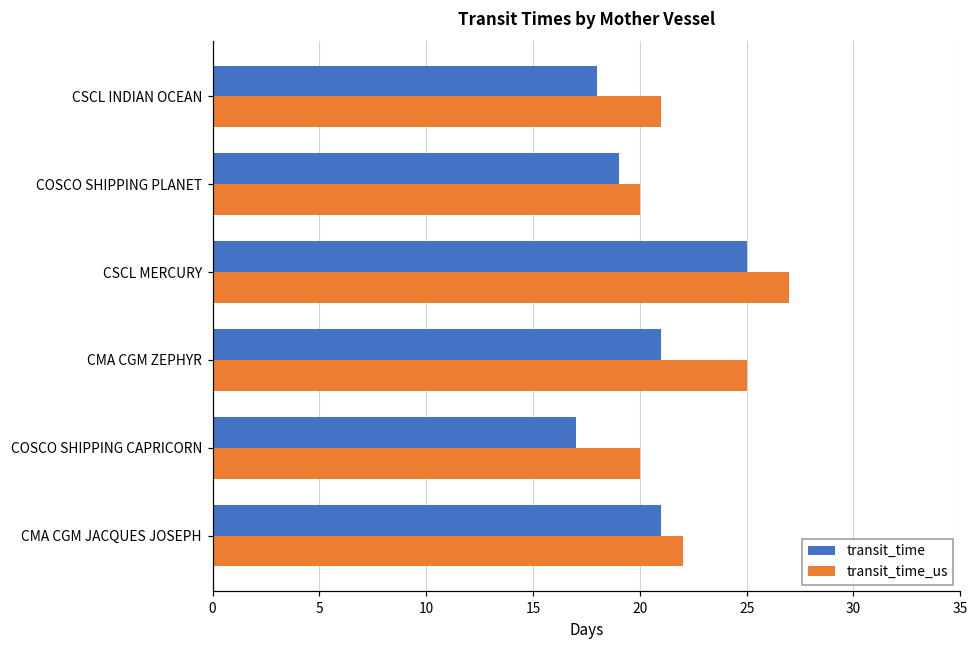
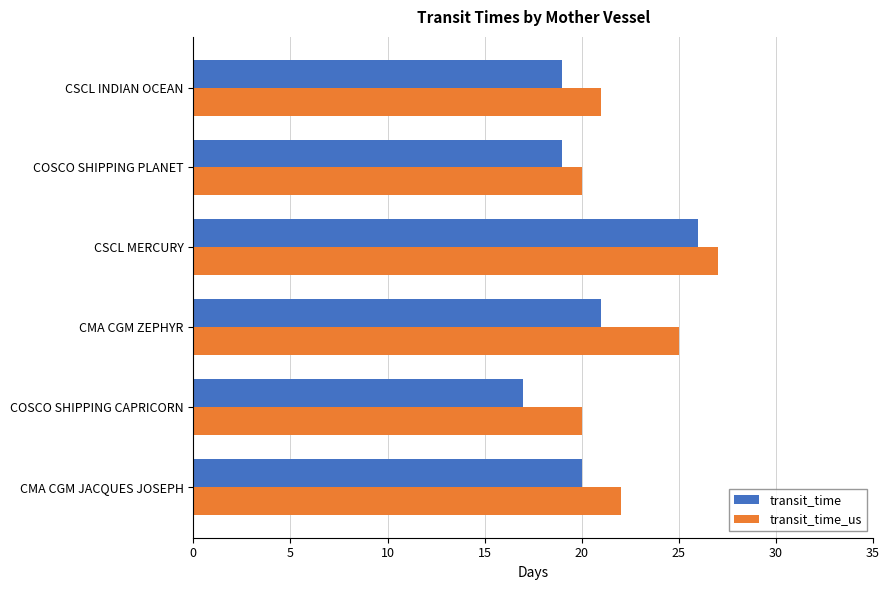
transit_time, CSCL INDIAN OCEAN: 18 -> 19
transit_time, CSCL MERCURY: 25 -> 26
transit_time, CMA CGM JACQUES JOSEPH: 21 -> 20
